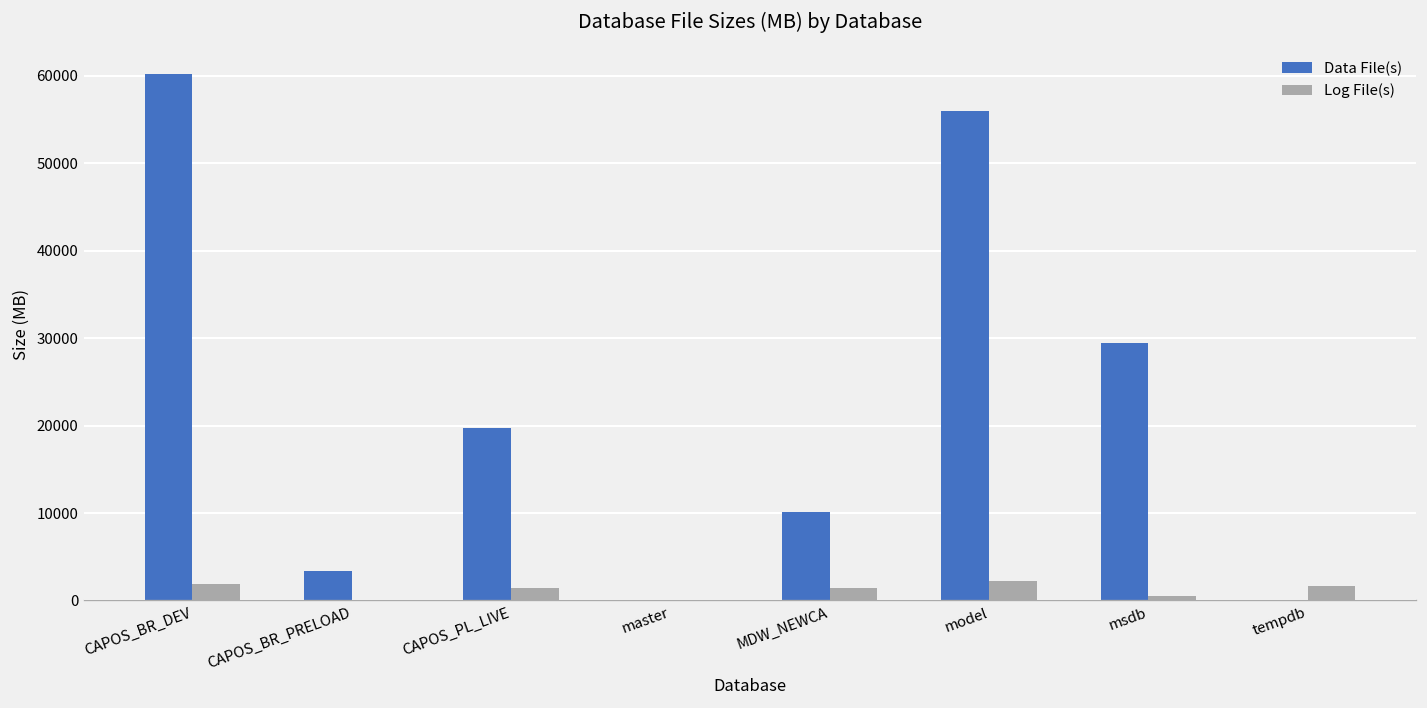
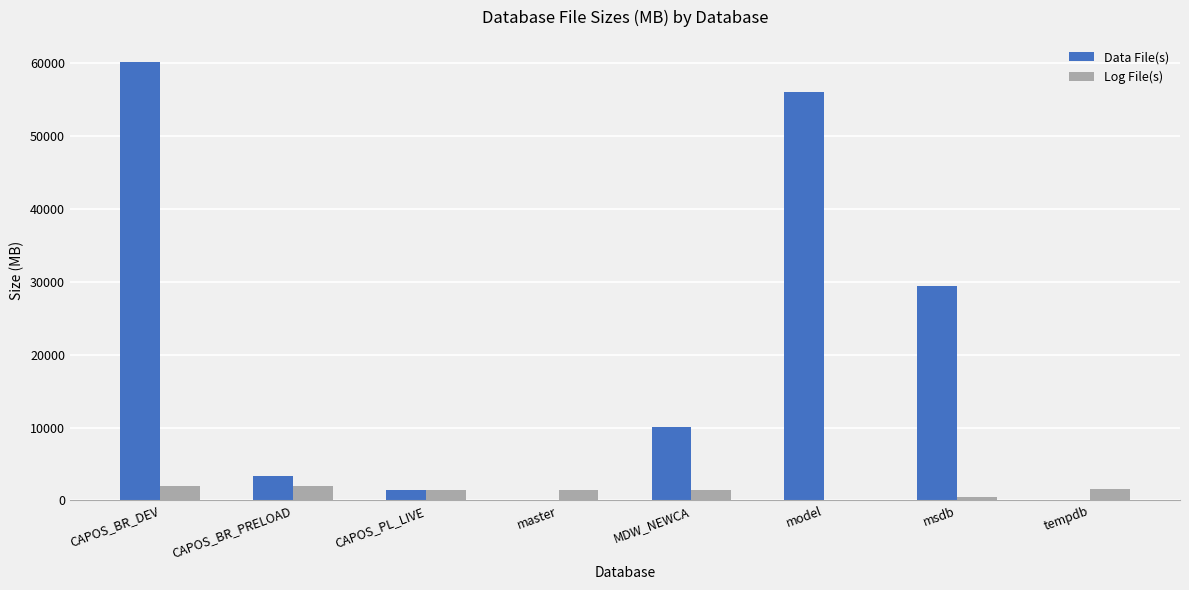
Log File(s), CAPOS_BR_PRELOAD: 0 -> 2000
Data File(s), CAPOS_PL_LIVE: 20000 -> 1000
Log File(s), master: 0 -> 1000
Log File(s), model: 2000 -> 0
